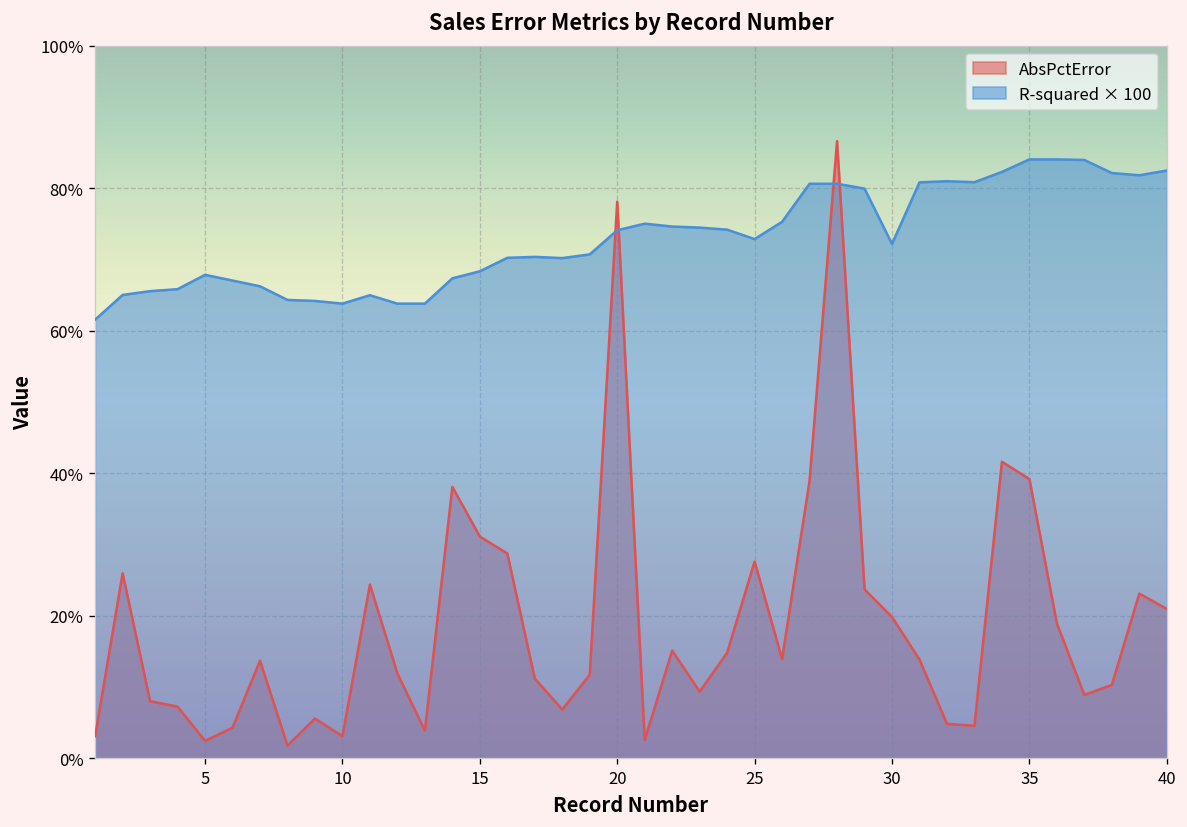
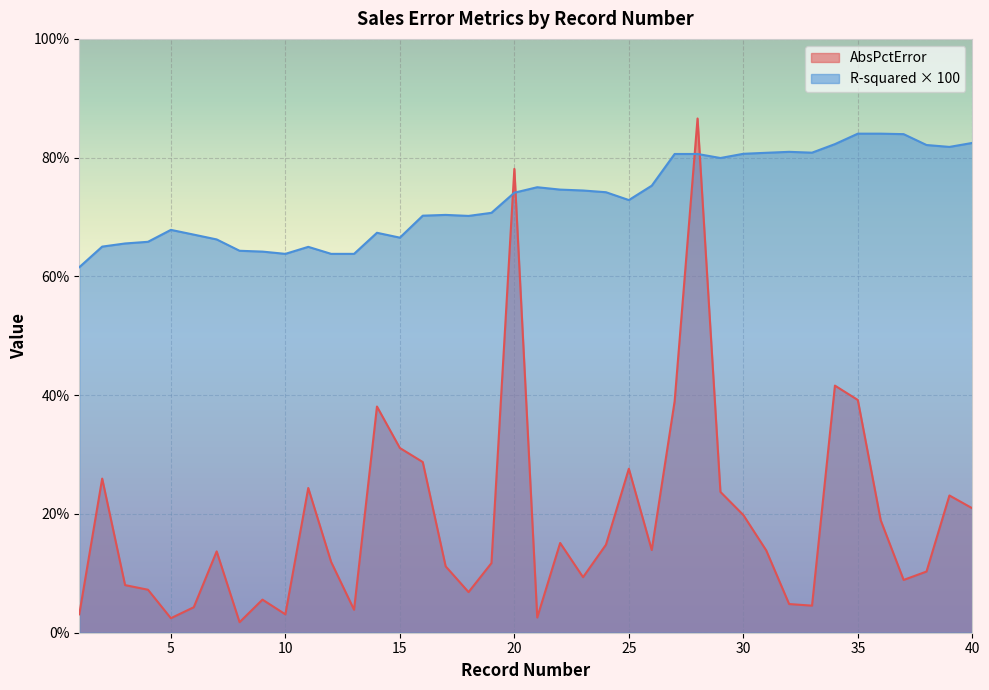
R-squared × 100, 15: 68% -> 67%
R-squared × 100, 30: 72% -> 81%
